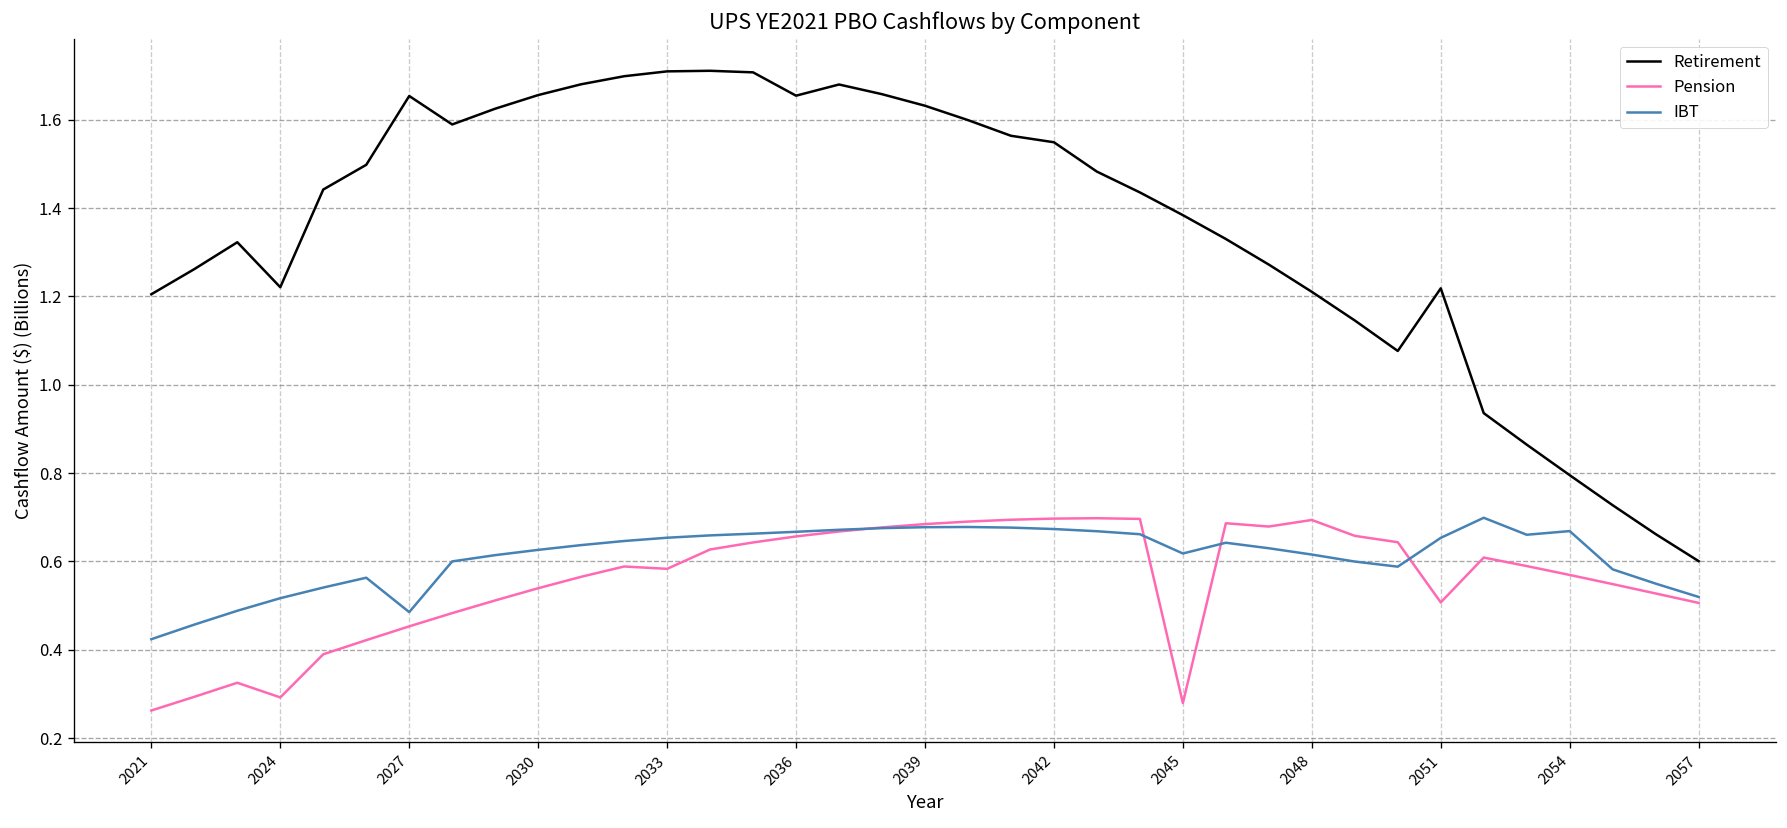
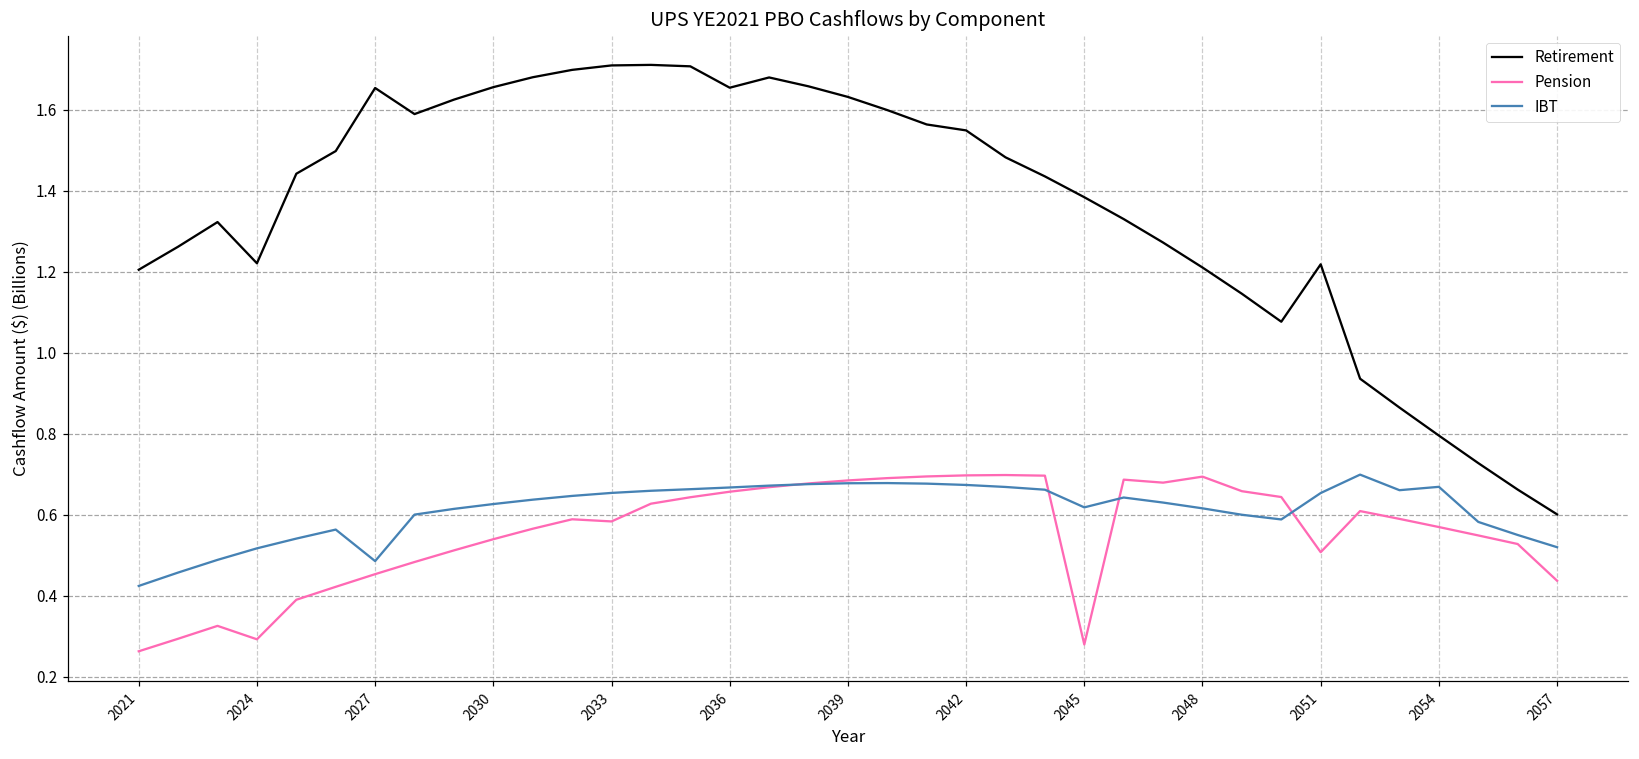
Pension, 2057: 0.51 -> 0.44
